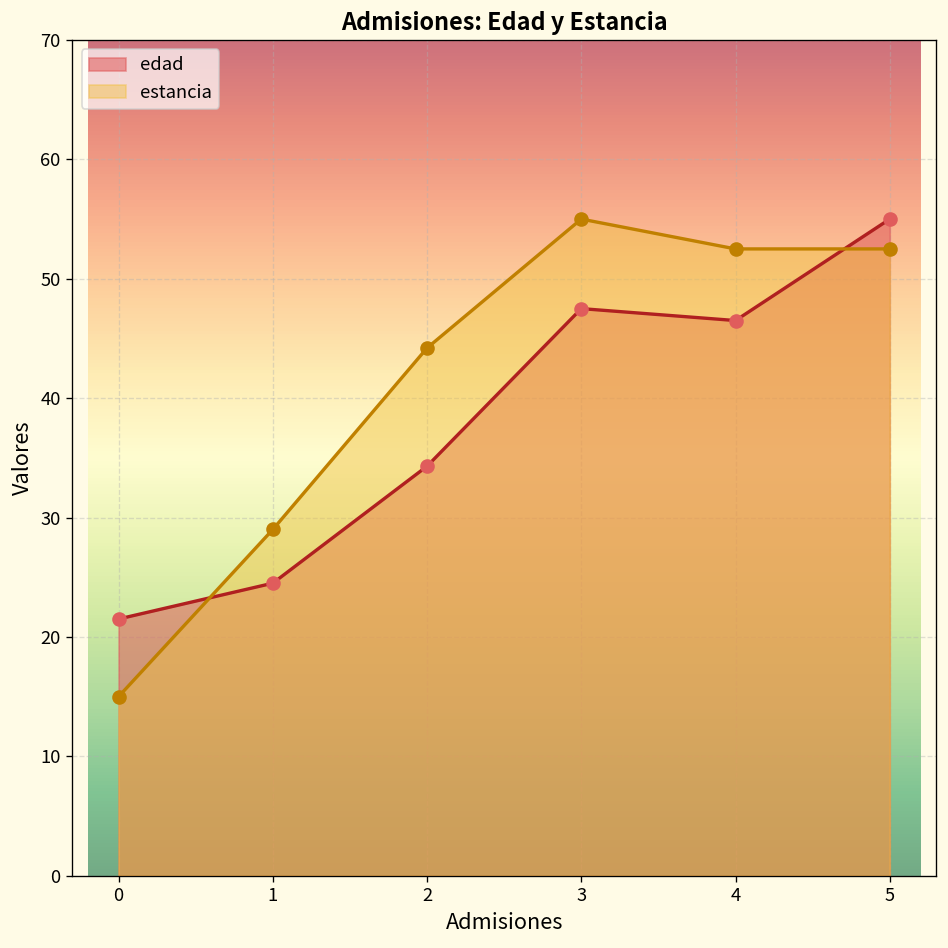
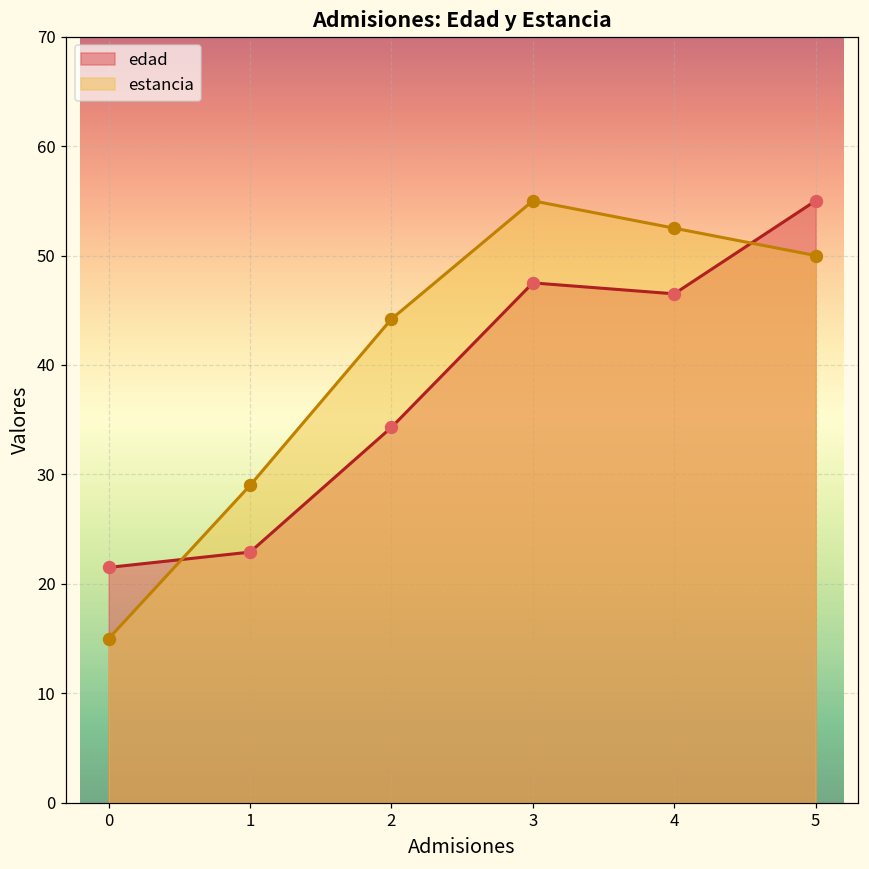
edad, 1: 25 -> 23
estancia, 5: 53 -> 50
